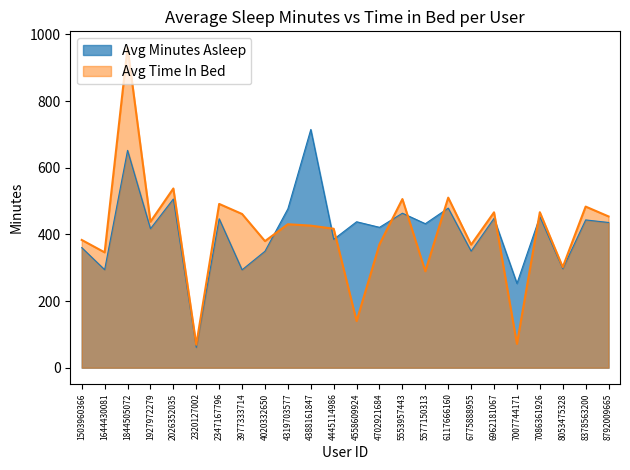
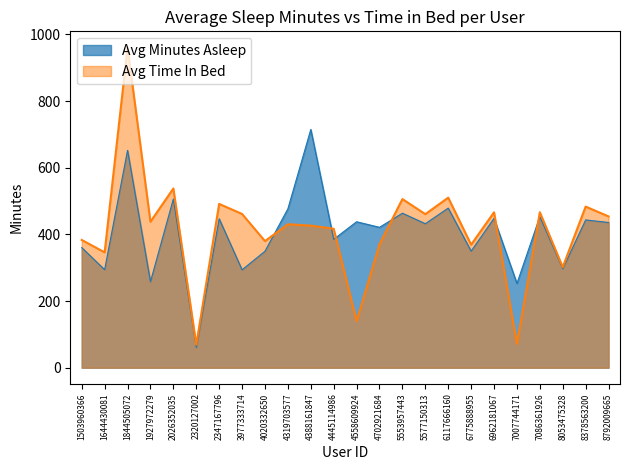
Avg Minutes Asleep, 1927972279: 420 -> 260
Avg Time In Bed, 5577150313: 290 -> 460
